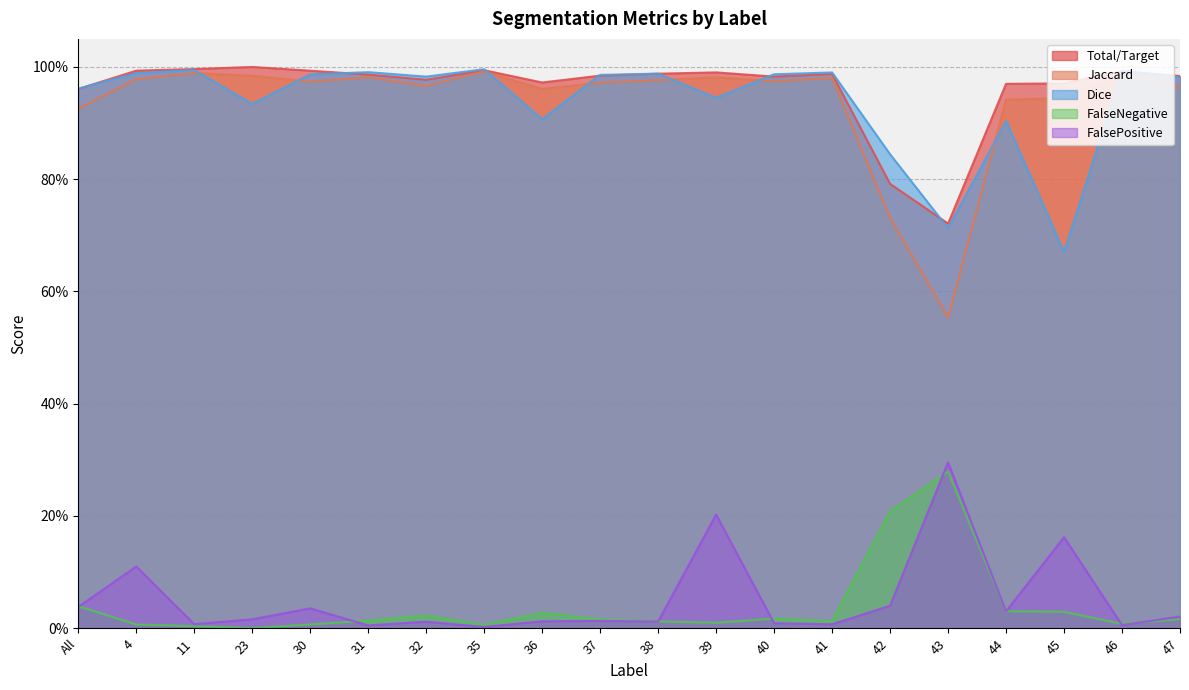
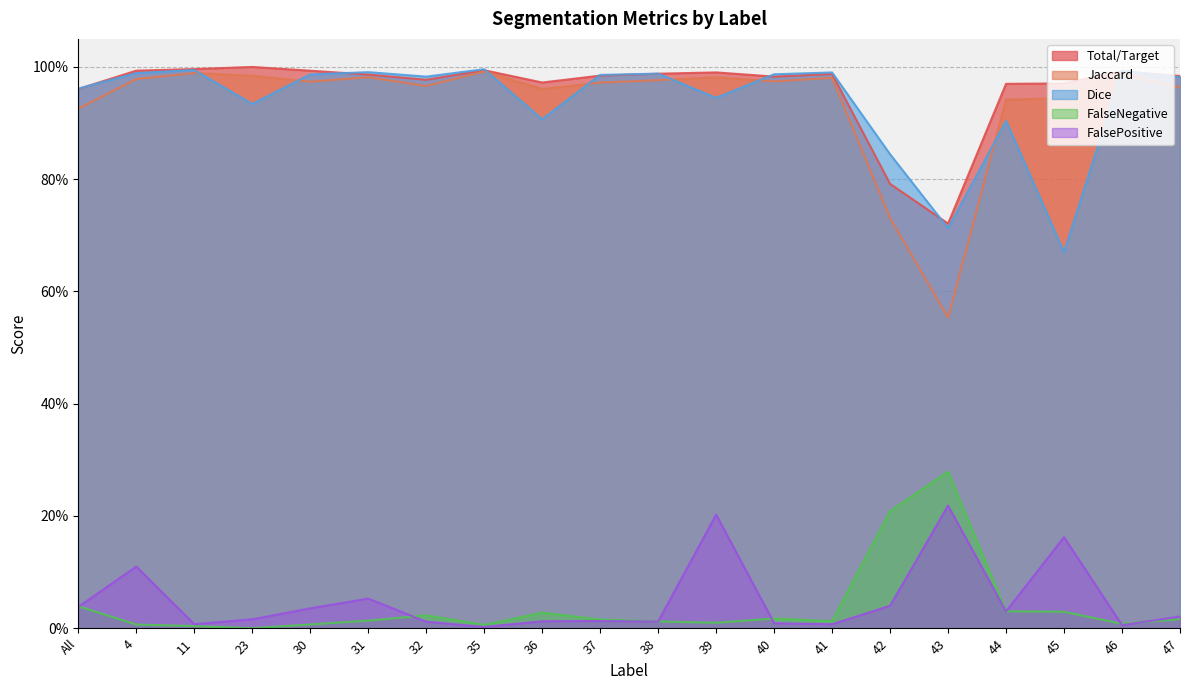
FalsePositive, 31: 0% -> 5%
FalsePositive, 43: 30% -> 22%
